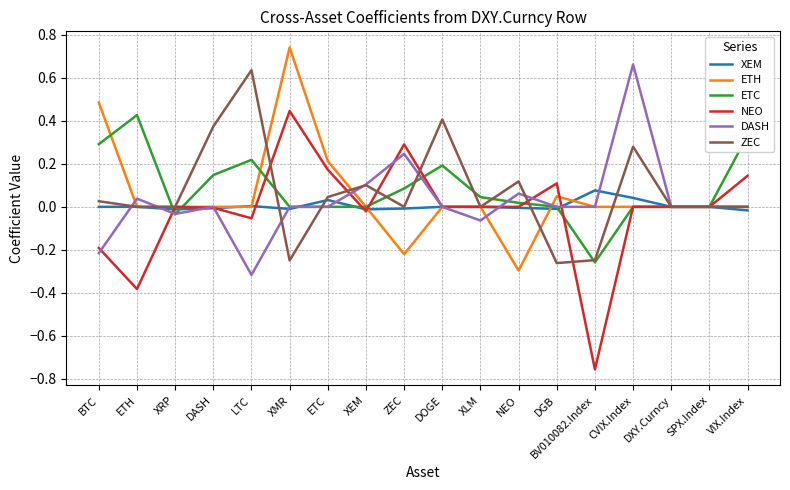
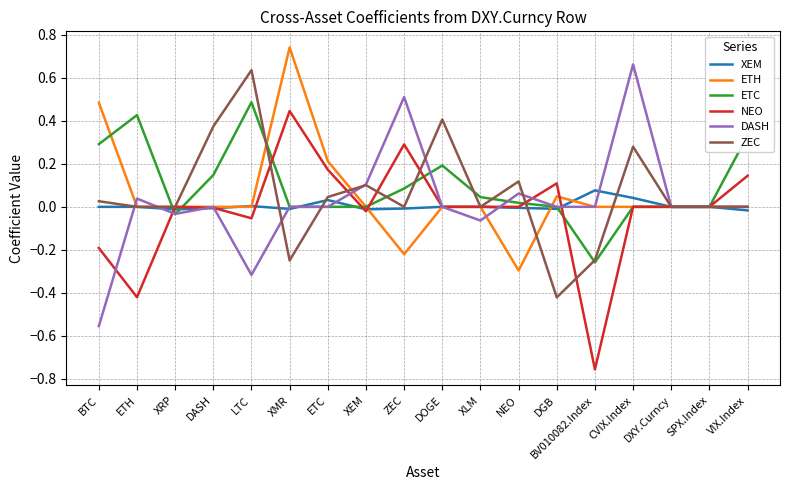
DASH, BTC: -0.22 -> -0.55
NEO, ETH: -0.38 -> -0.42
ETC, LTC: 0.22 -> 0.49
DASH, ZEC: 0.25 -> 0.51
ZEC, DGB: -0.26 -> -0.42
